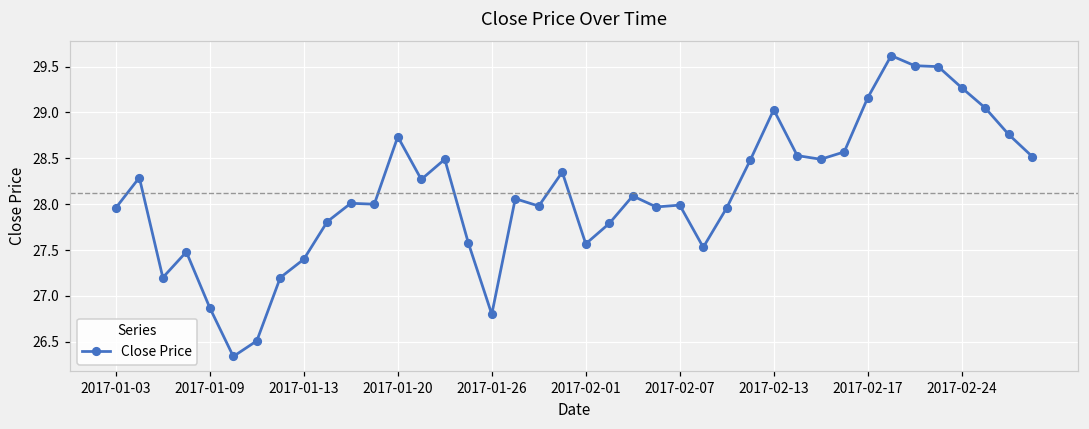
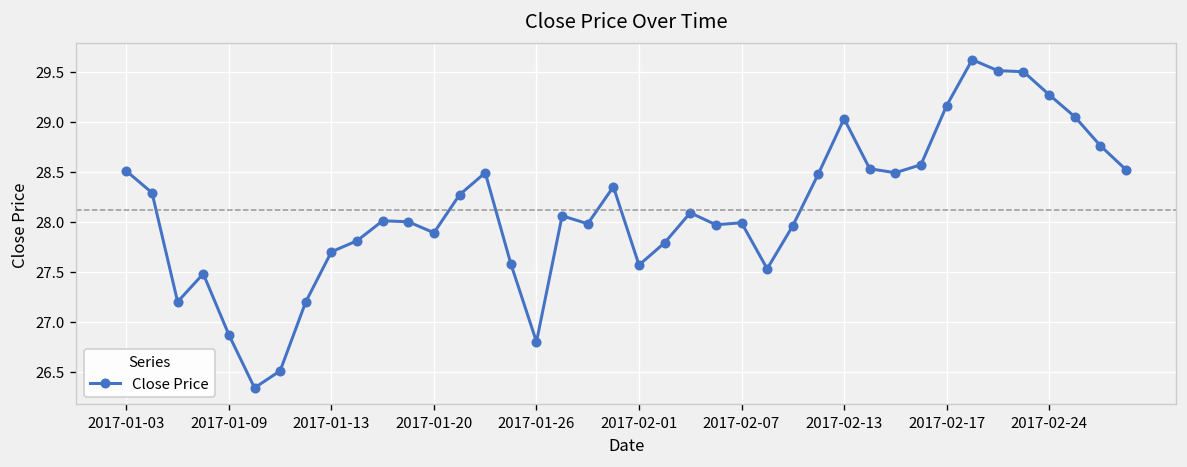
2017-01-03: 28.0 -> 28.5
2017-01-13: 27.4 -> 27.7
2017-01-20: 28.7 -> 27.9
